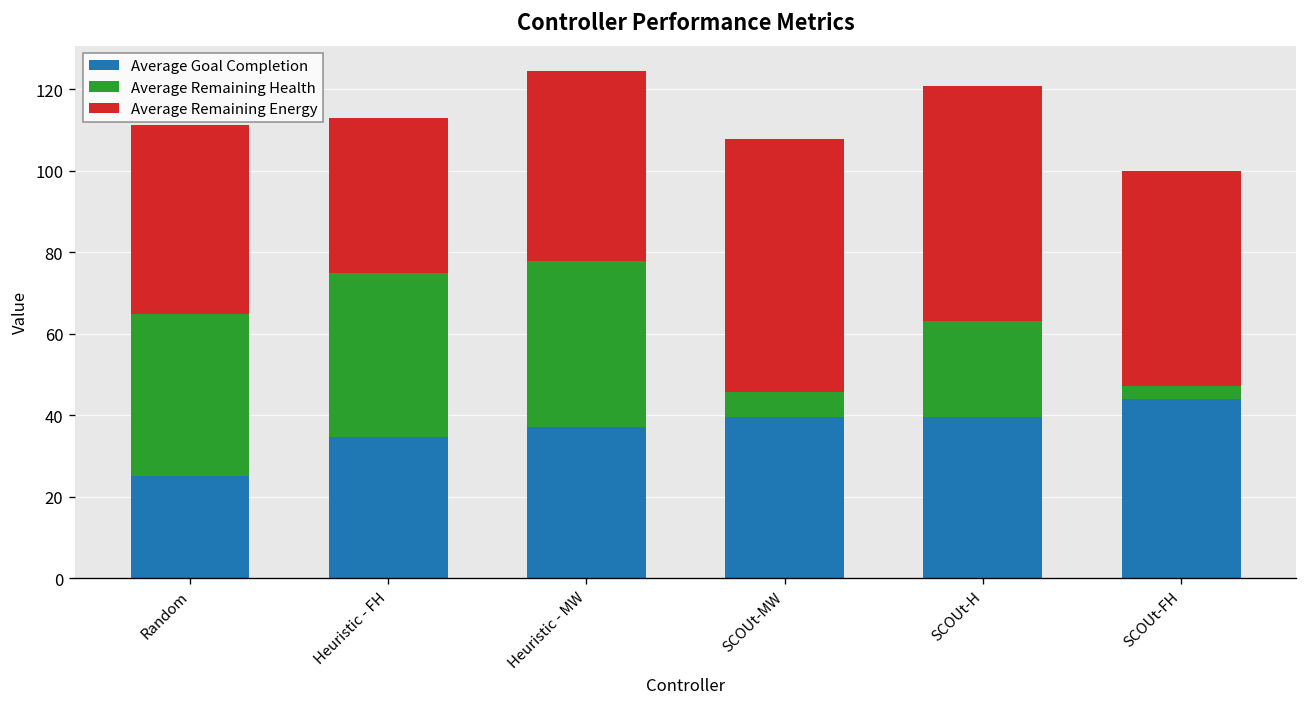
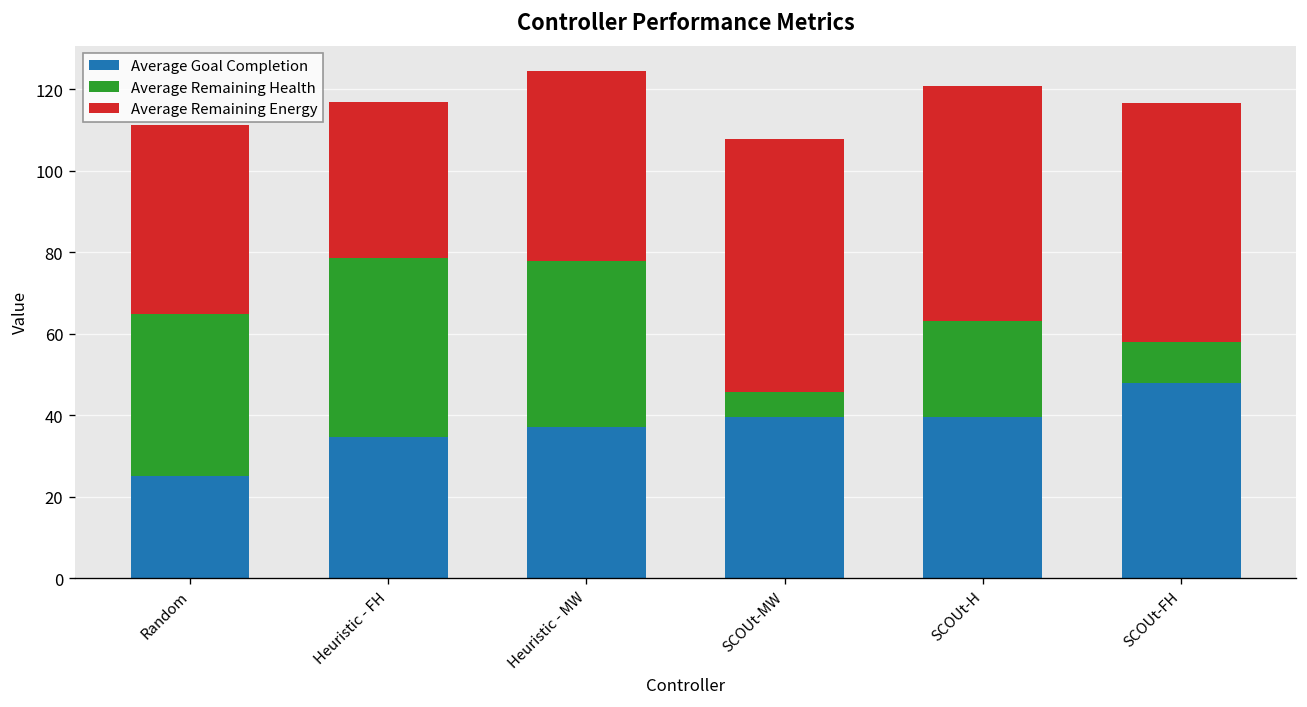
Average Remaining Health, Heuristic - FH: 40 -> 44
Average Goal Completion, SCOUt-FH: 44 -> 48
Average Remaining Health, SCOUt-FH: 3 -> 10
Average Remaining Energy, SCOUt-FH: 53 -> 59
